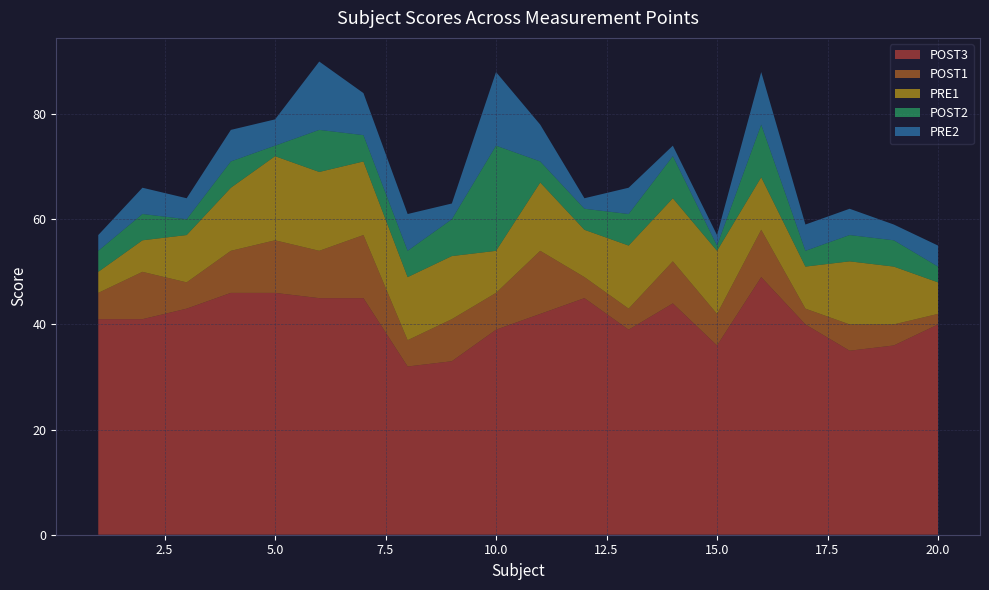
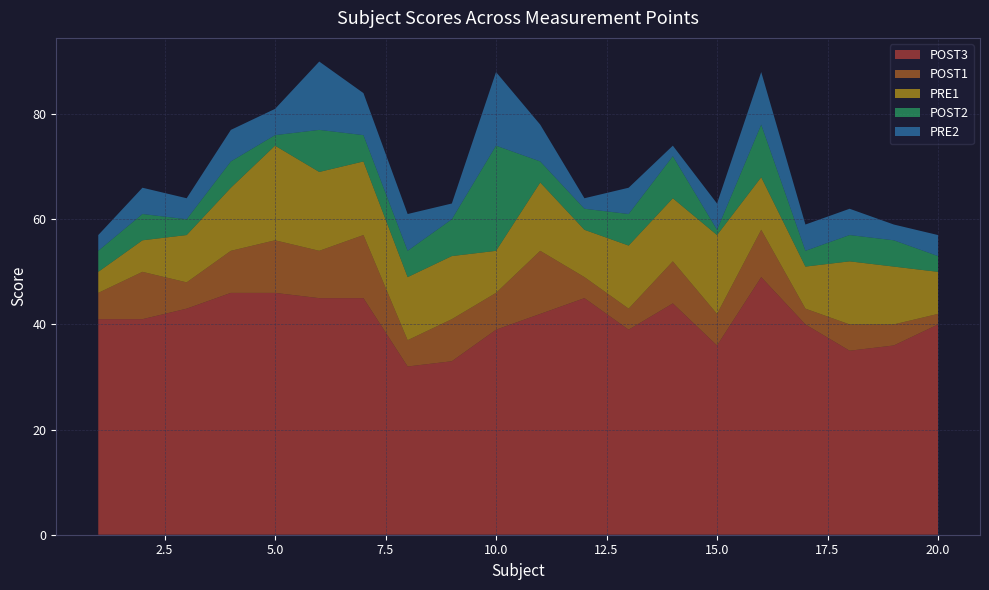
PRE1, 5.0: 16 -> 18
PRE1, 15.0: 12 -> 15
PRE2, 15.0: 2 -> 5
PRE1, 20.0: 6 -> 8
